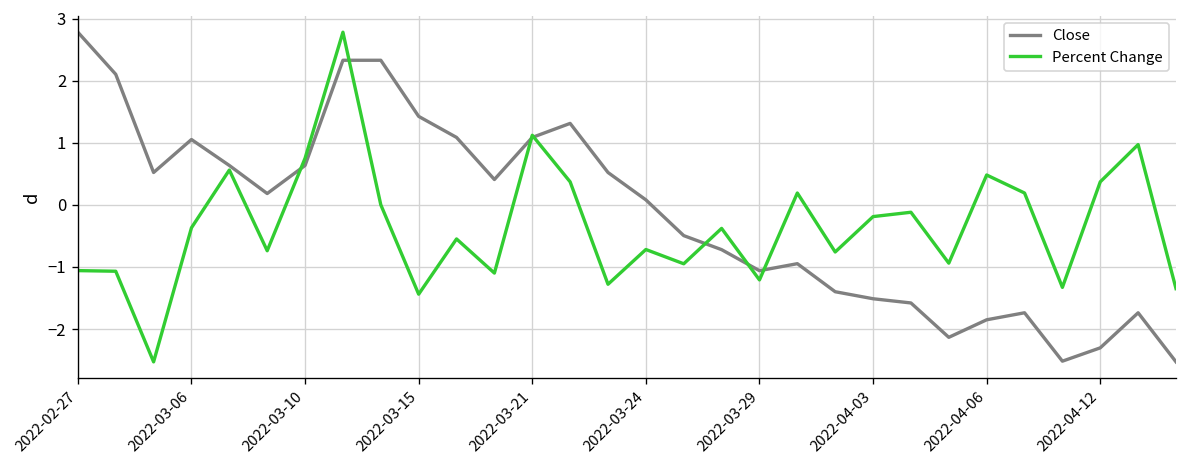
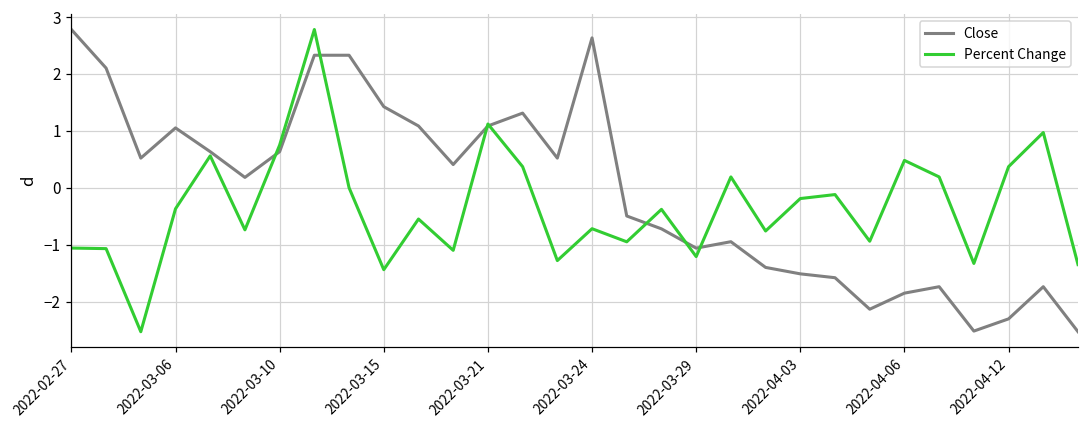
Close, 2022-03-24: 0.1 -> 2.6
